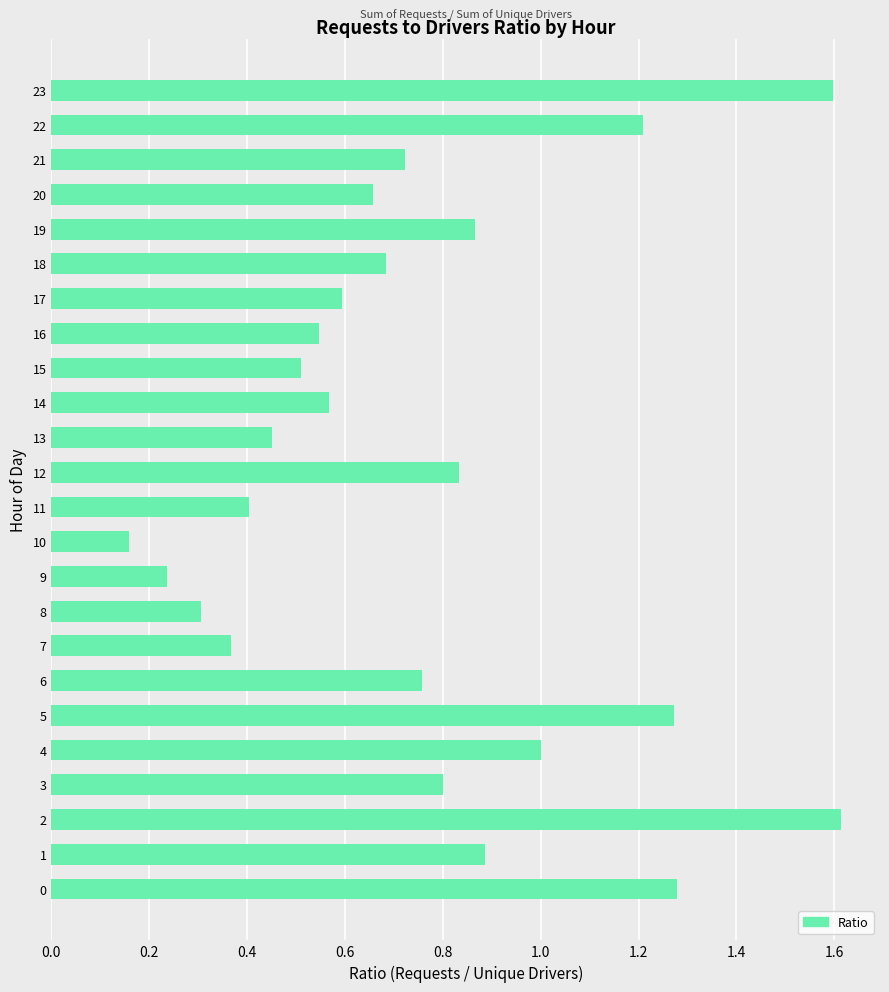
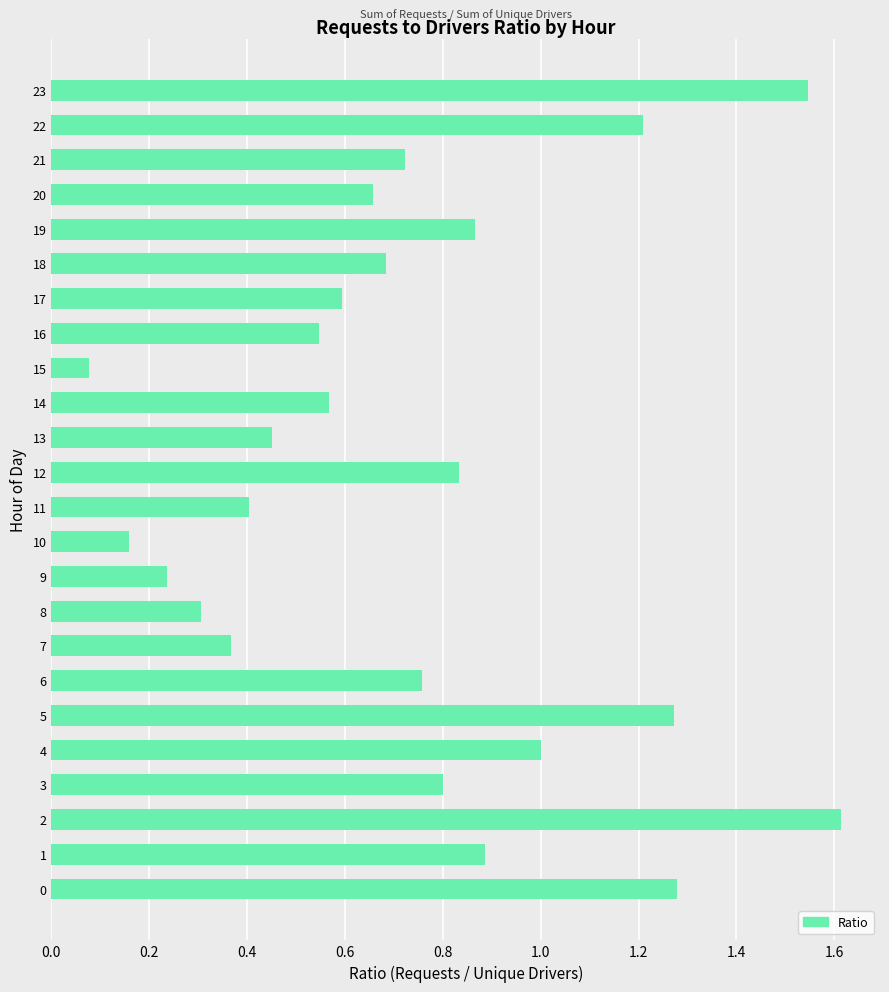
23: 1.60 -> 1.55
15: 0.51 -> 0.08
